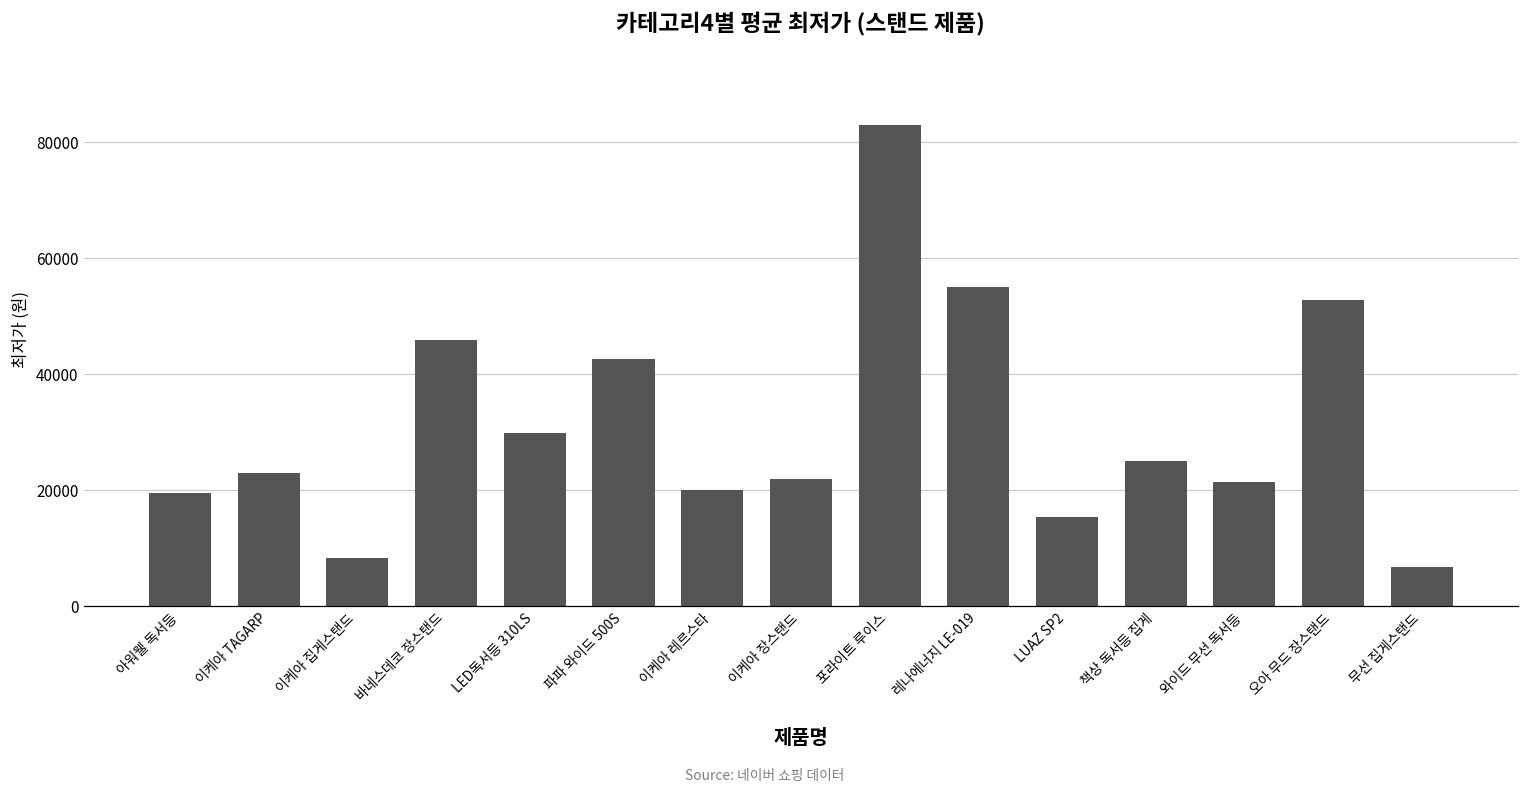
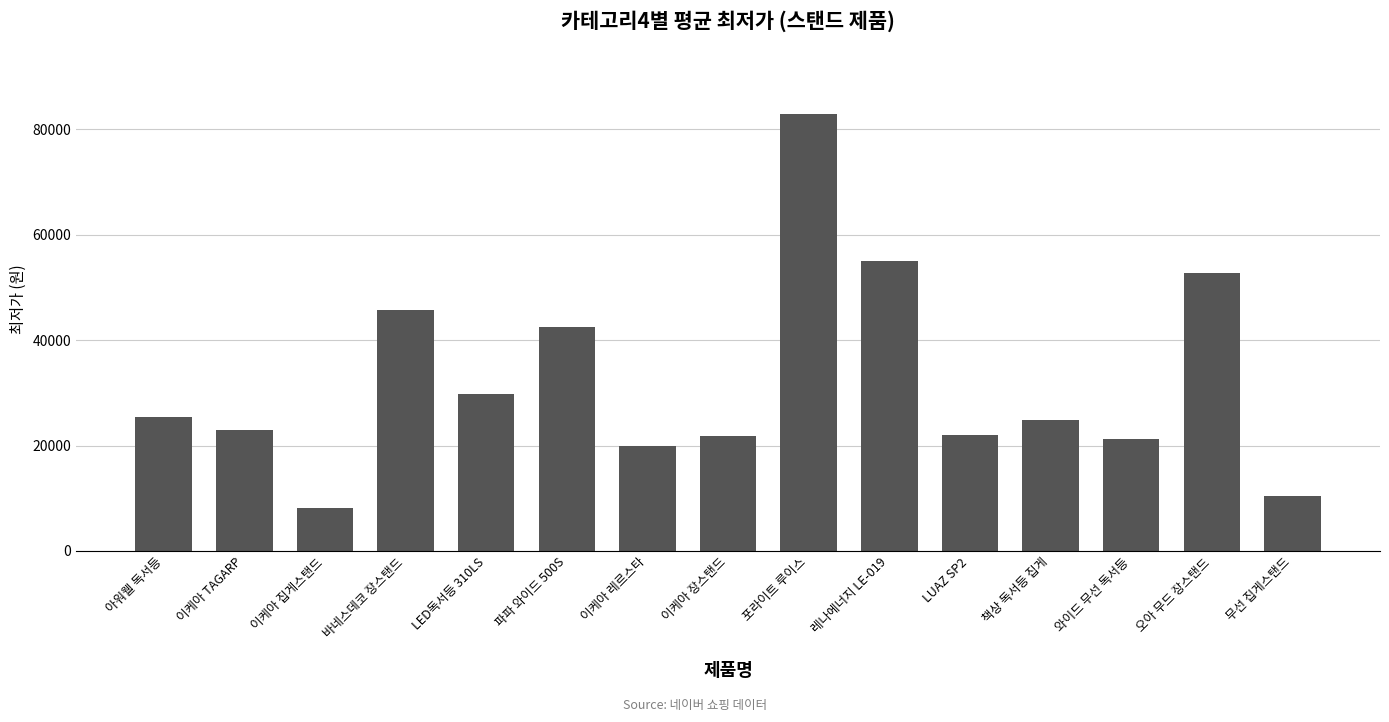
아워웰 독서등: 19000 -> 25000
LUAZ SP2: 15000 -> 22000
무선 집게스탠드: 7000 -> 10000
